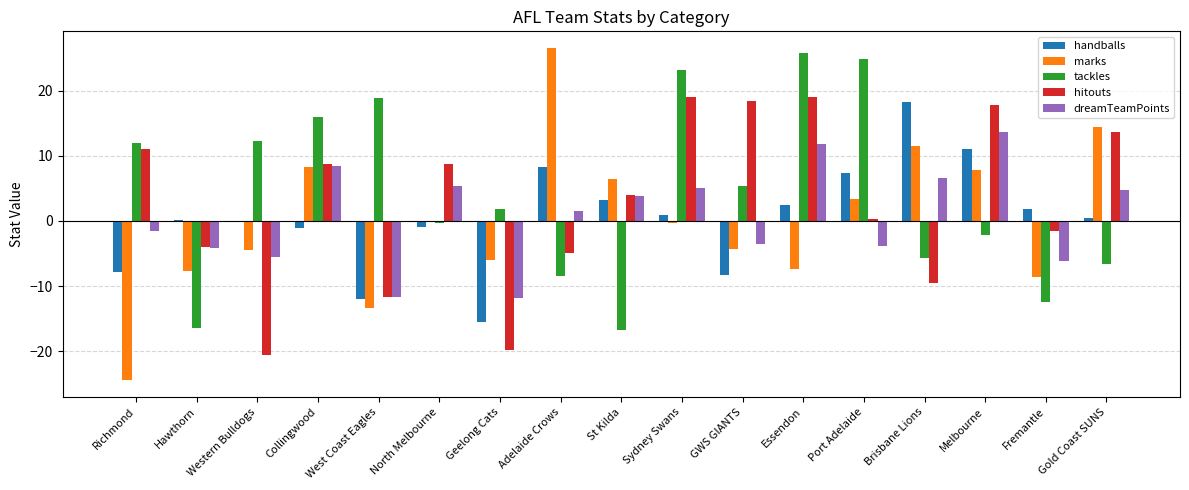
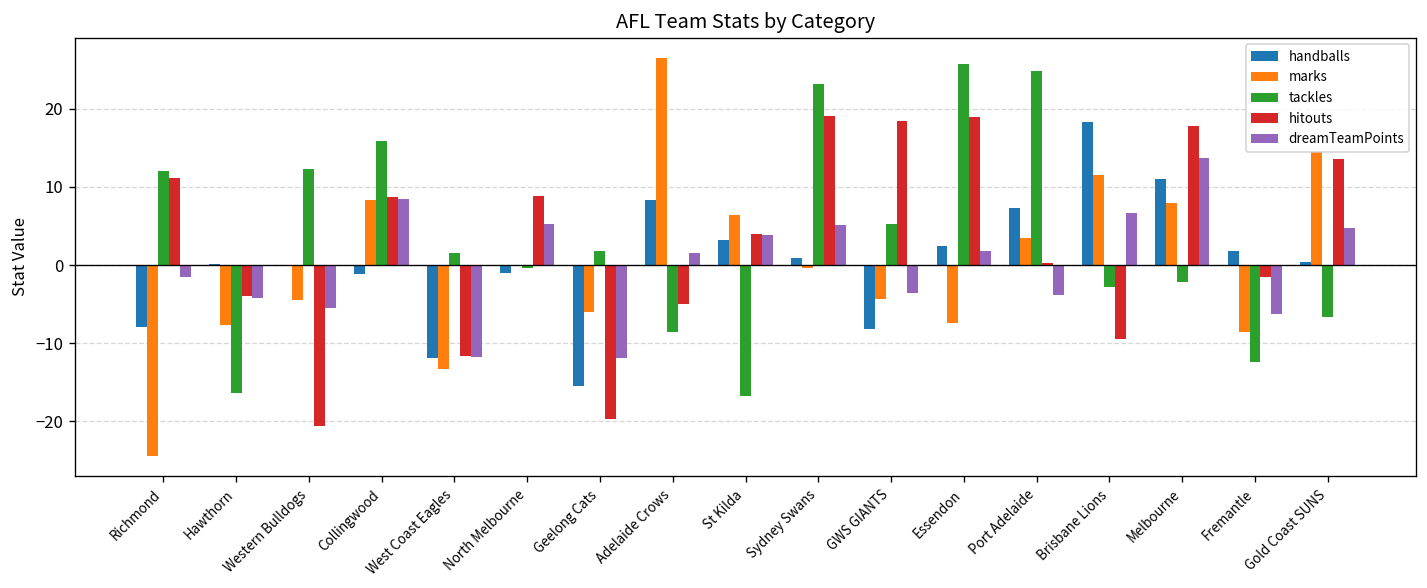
tackles, West Coast Eagles: 19 -> 2
dreamTeamPoints, Essendon: 12 -> 2
tackles, Brisbane Lions: -6 -> -3
